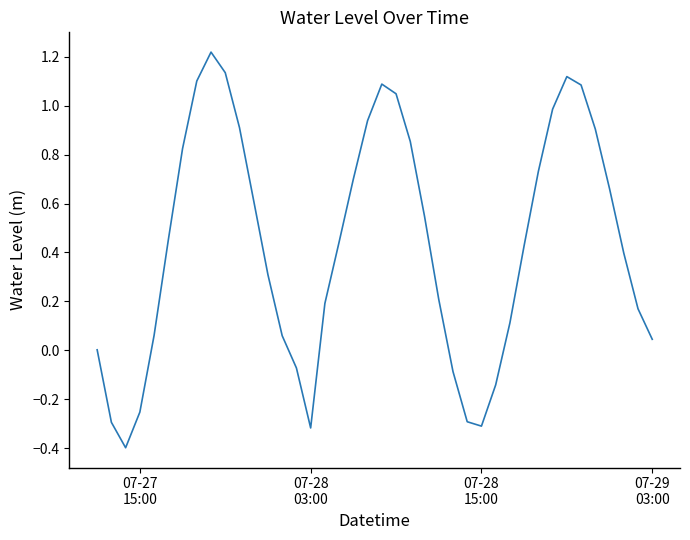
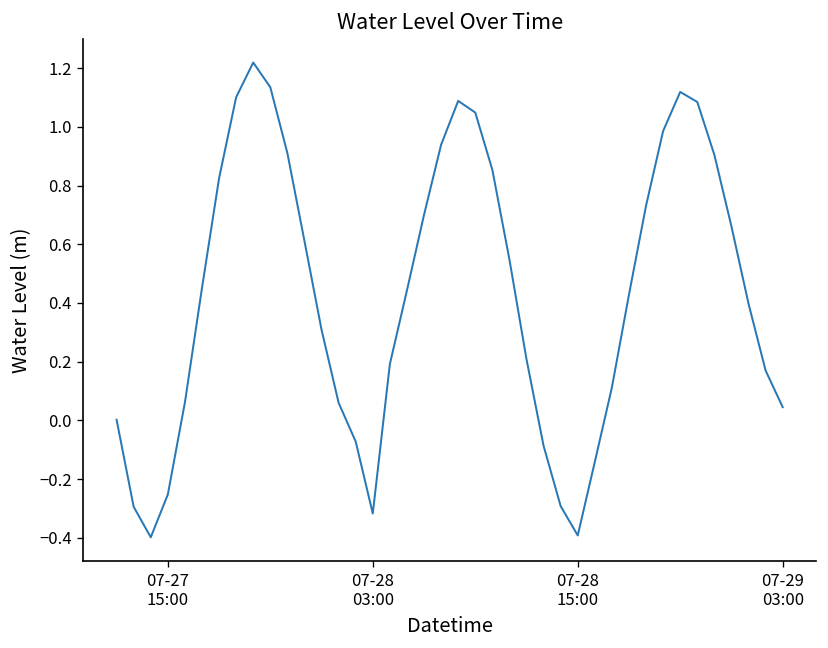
07-28 15:00: -0.31 -> -0.39
